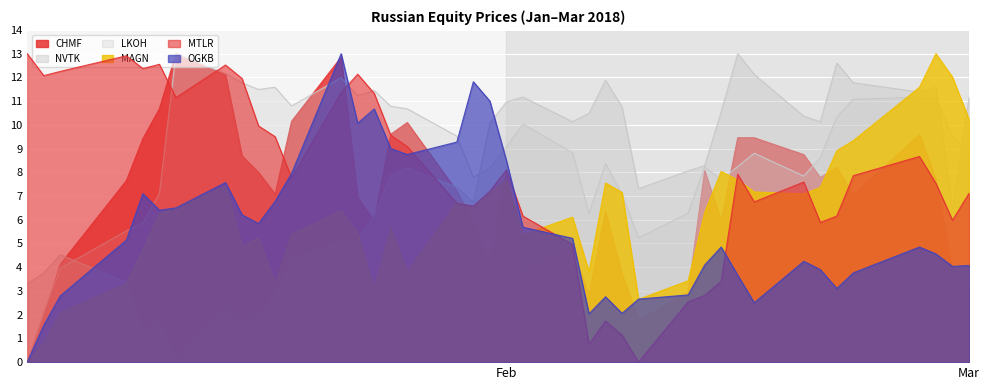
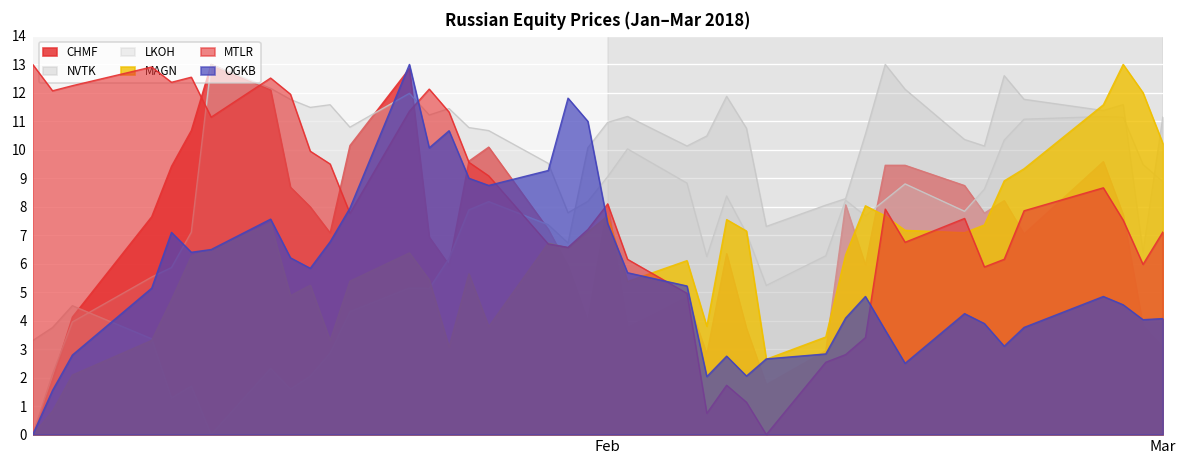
OGKB, Feb: 8.5 -> 7.4
